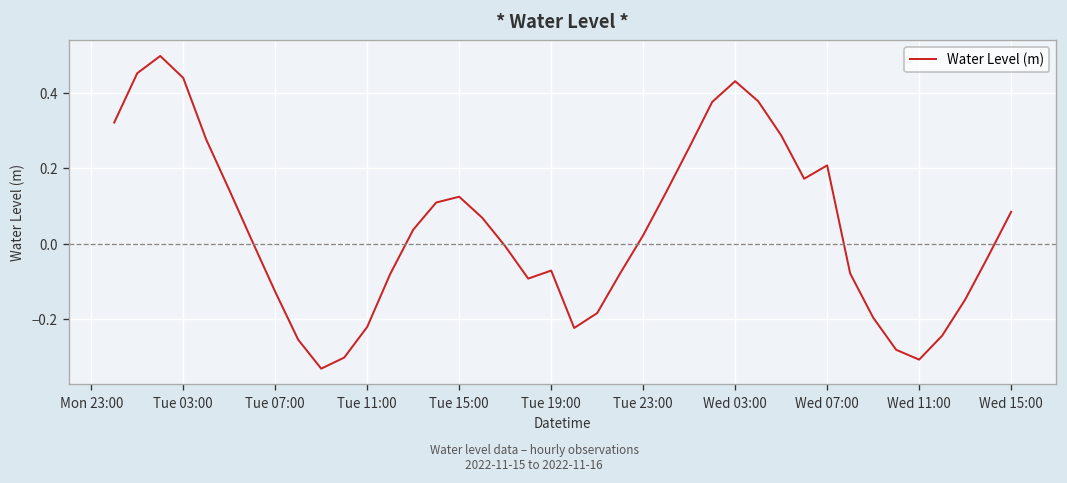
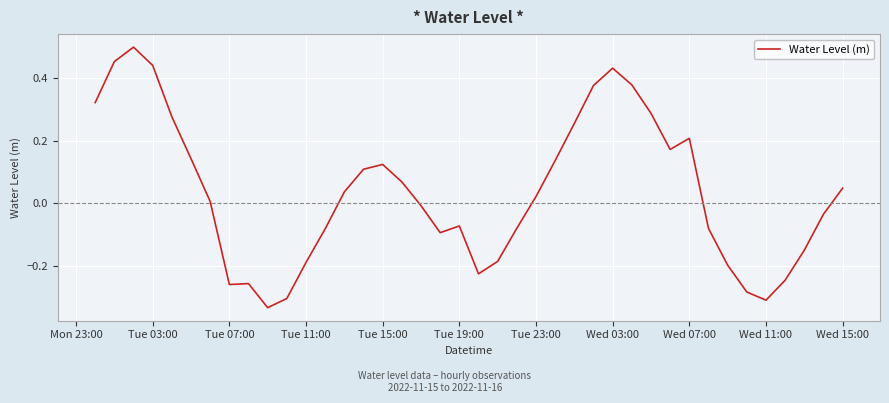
Tue 07:00: -0.13 -> -0.26
Tue 11:00: -0.22 -> -0.19
Wed 15:00: 0.08 -> 0.05
